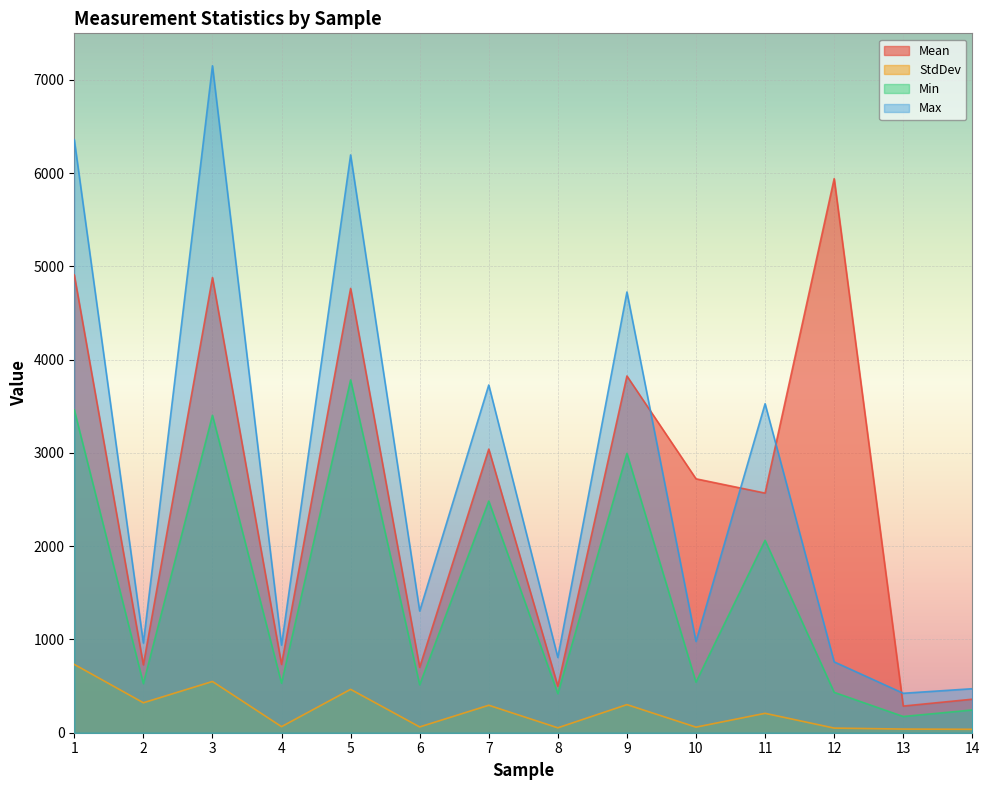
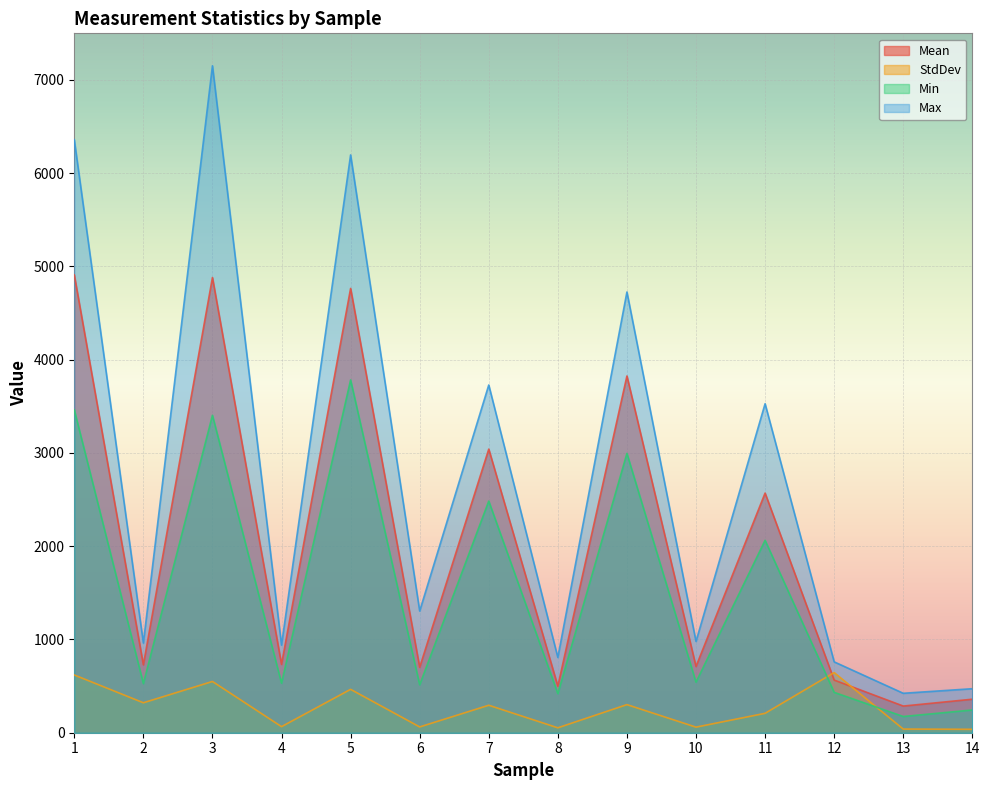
StdDev, 1: 700 -> 600
Mean, 10: 2700 -> 700
Mean, 12: 5900 -> 600
StdDev, 12: 0 -> 600
